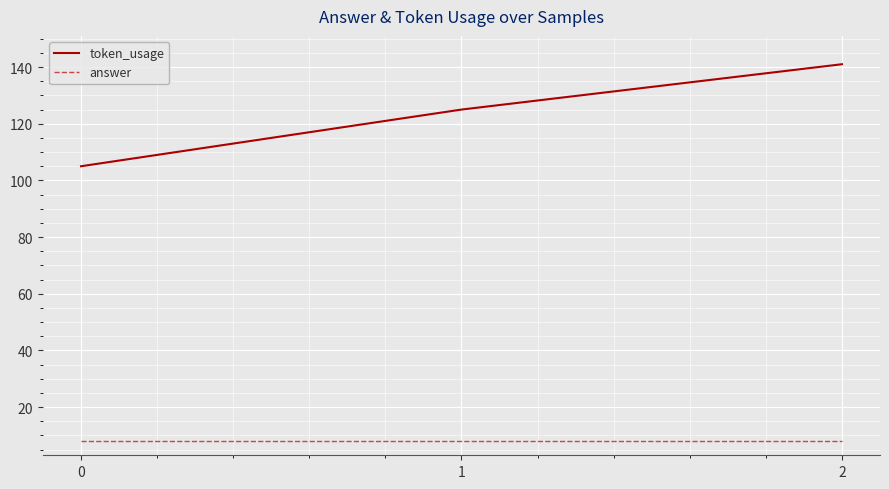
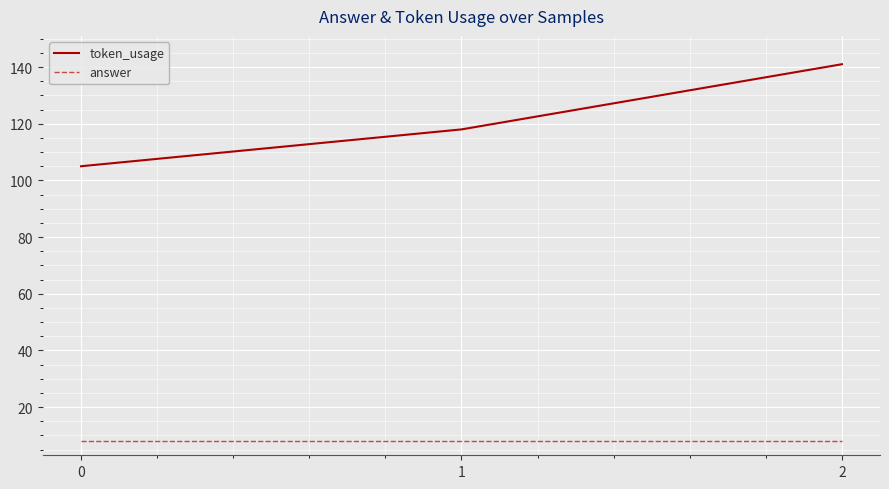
token_usage, 1: 125 -> 118
